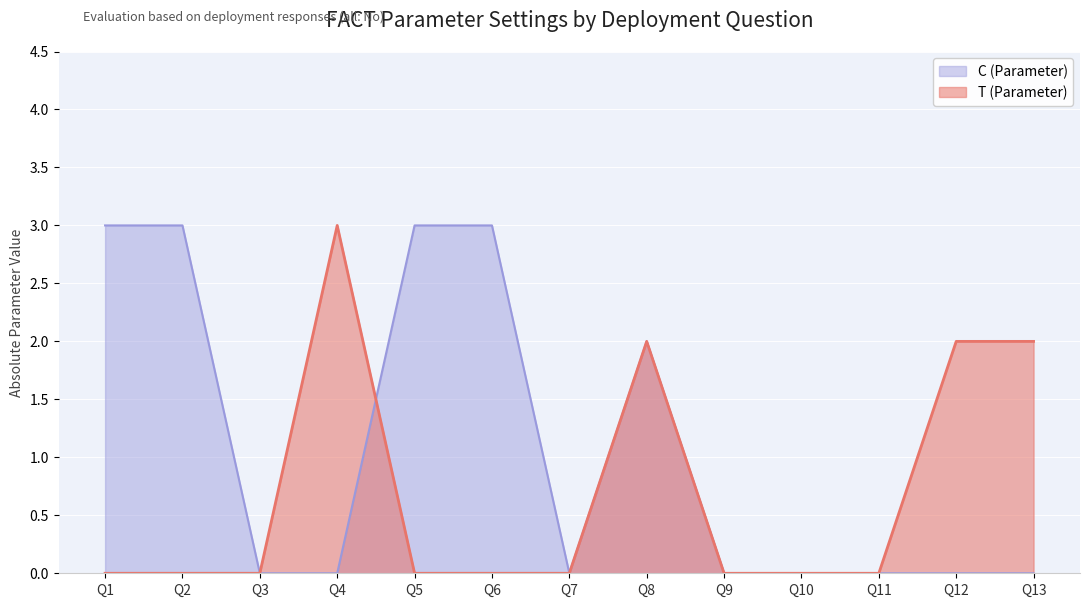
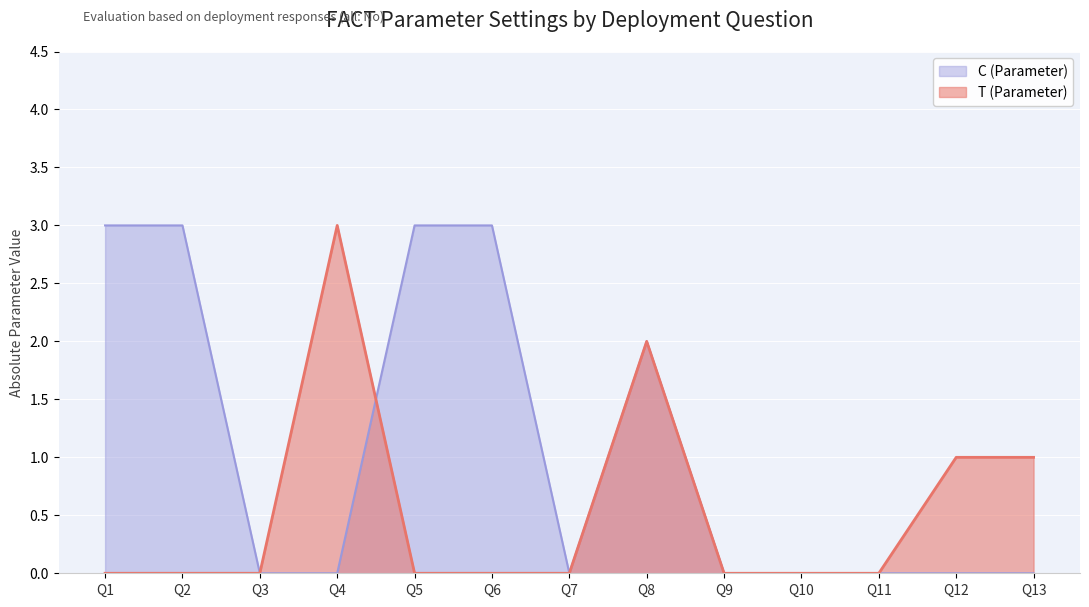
T (Parameter), Q12: 2 -> 1
T (Parameter), Q13: 2 -> 1
